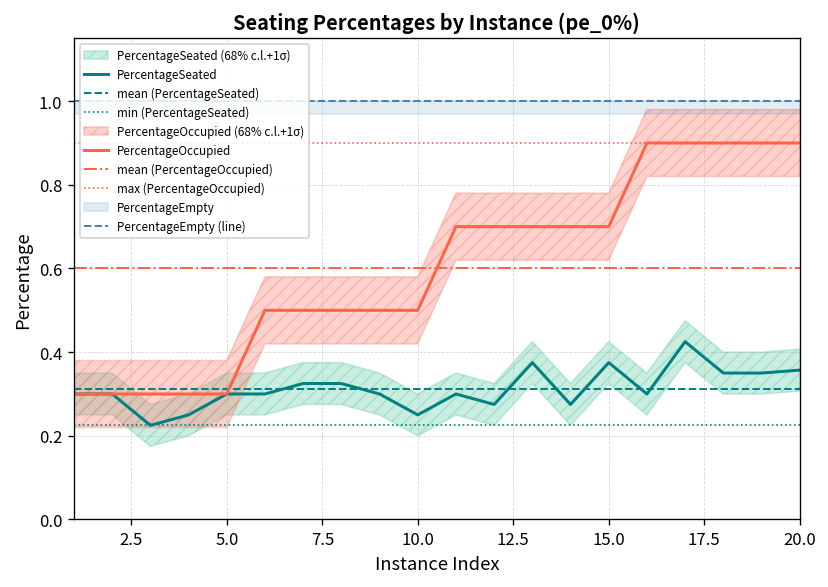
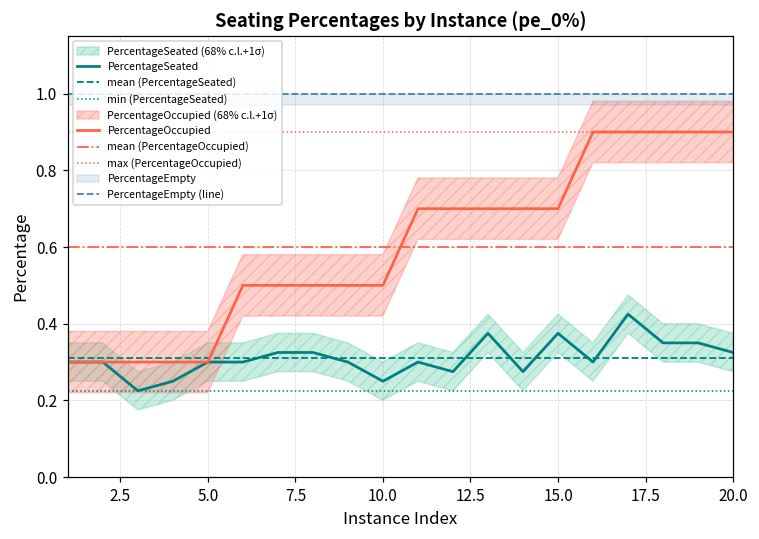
PercentageSeated, 20.0: 0.36 -> 0.33
